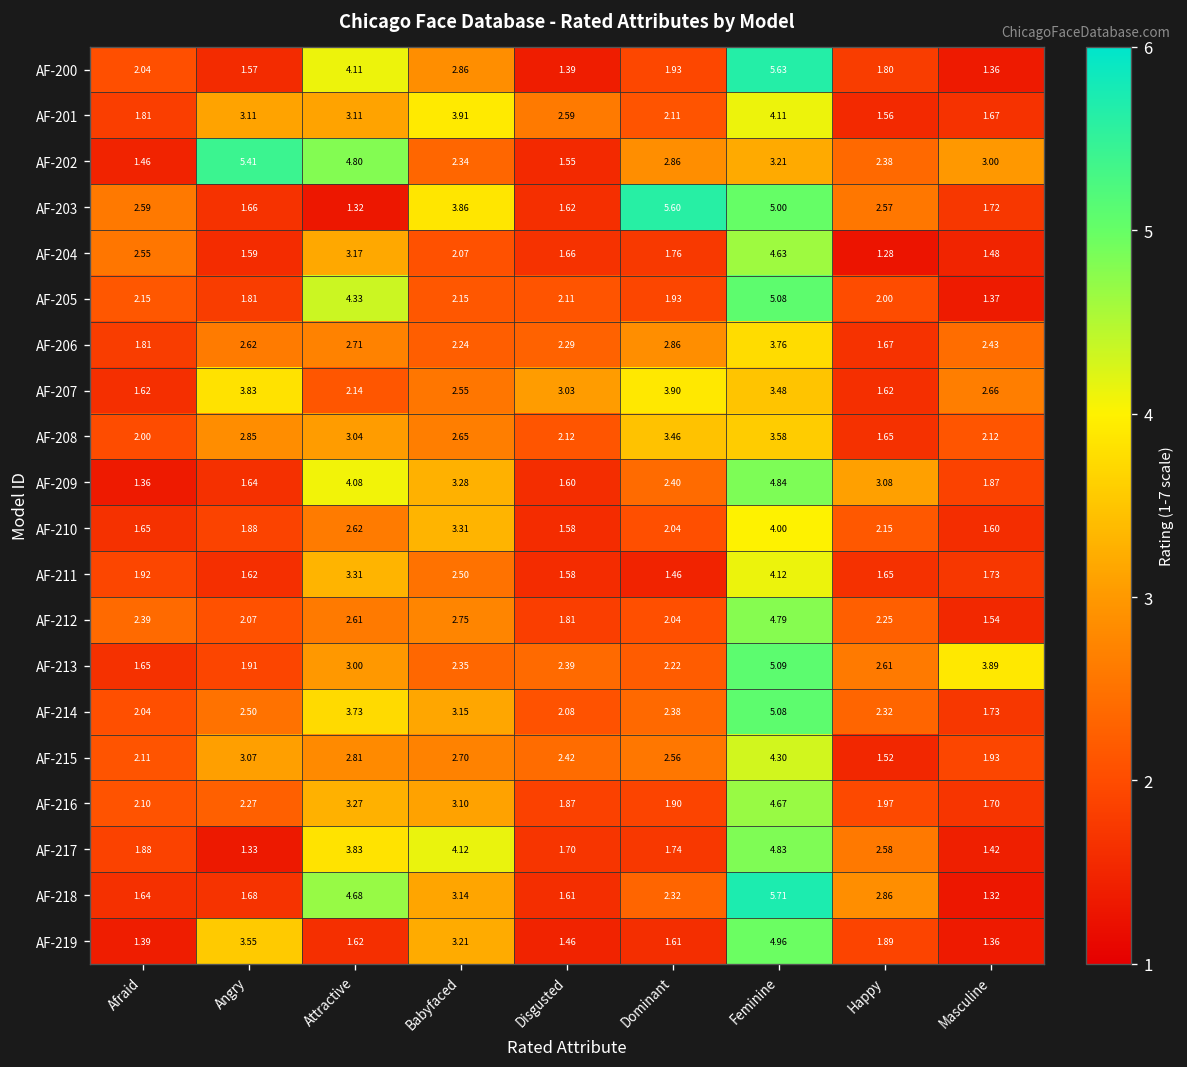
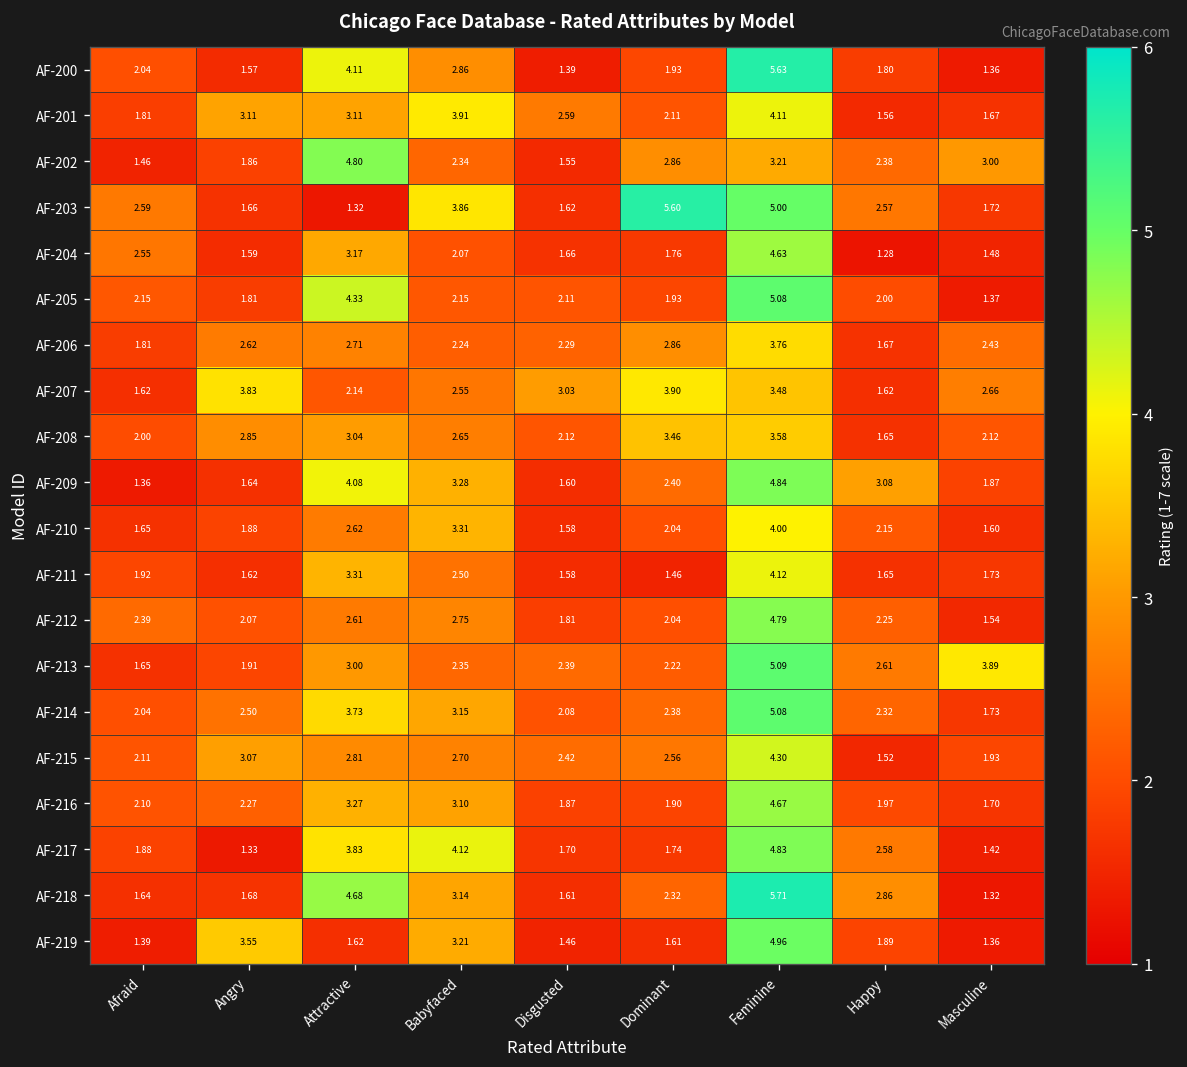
AF-202, Angry: 5.41 -> 1.86
